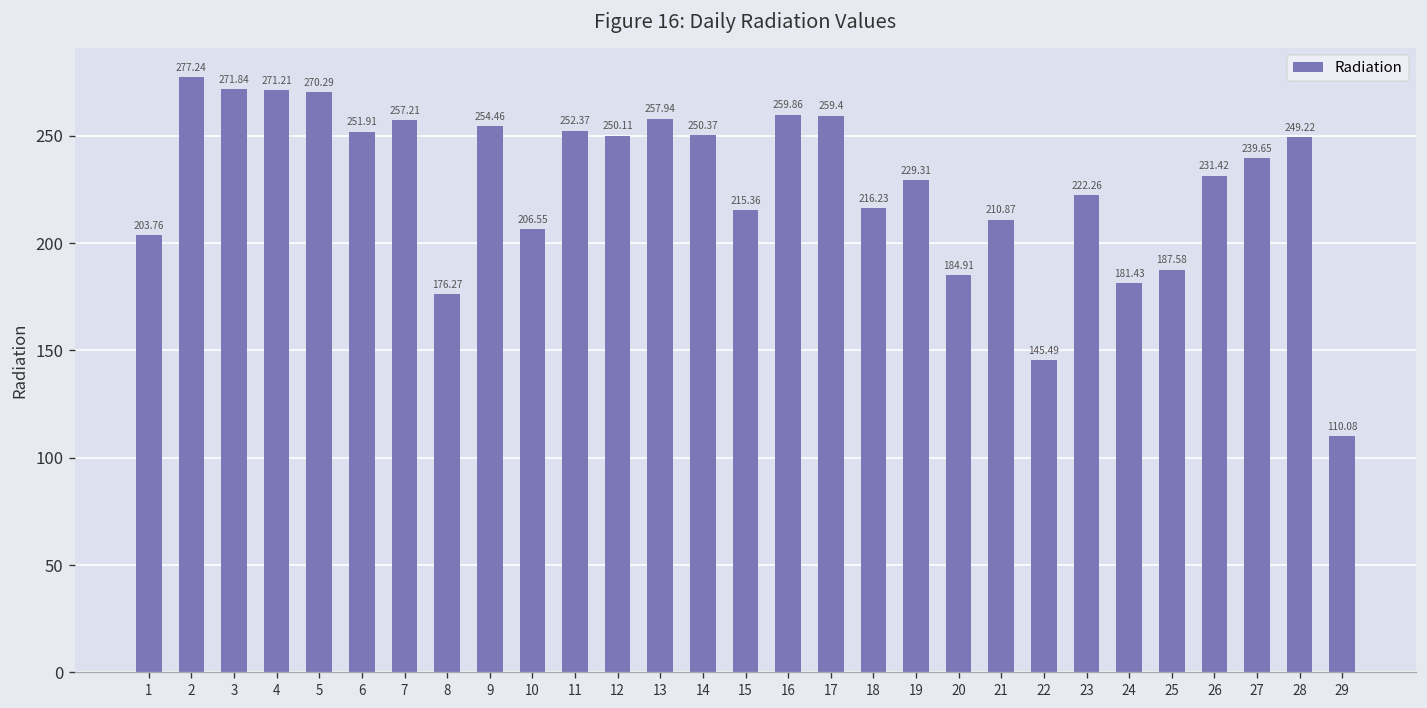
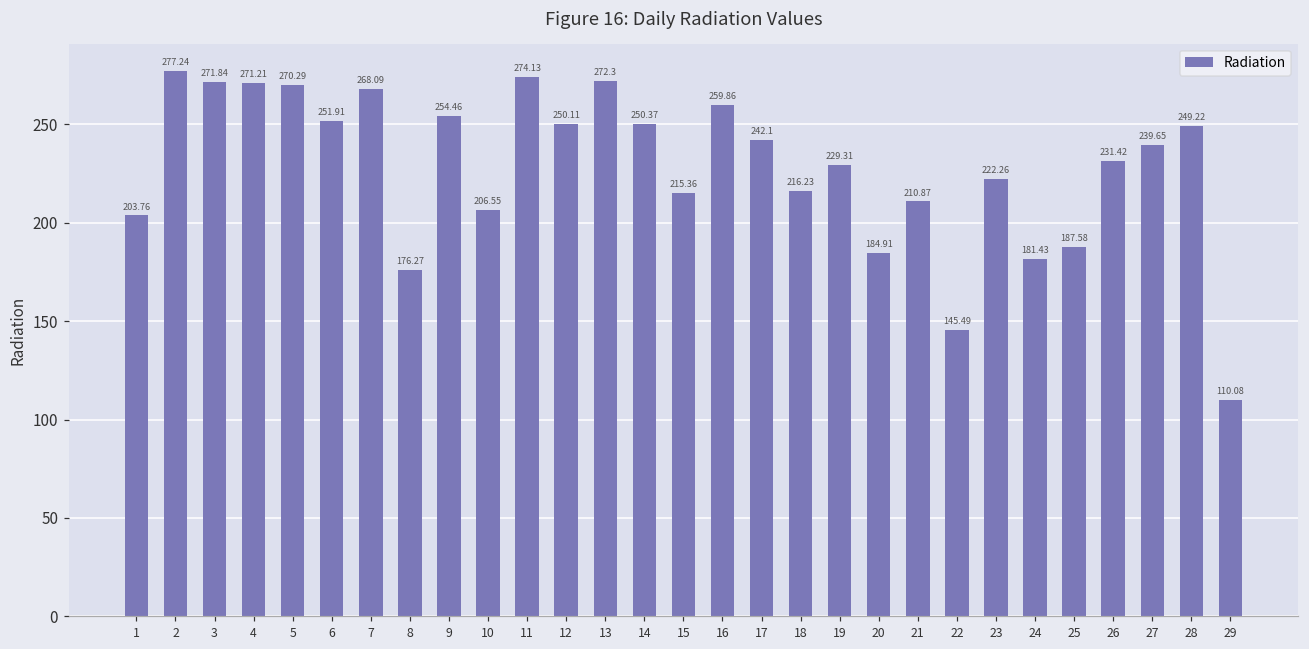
7: 257.21 -> 268.09
11: 252.37 -> 274.13
13: 257.94 -> 272.3
17: 259.4 -> 242.1
